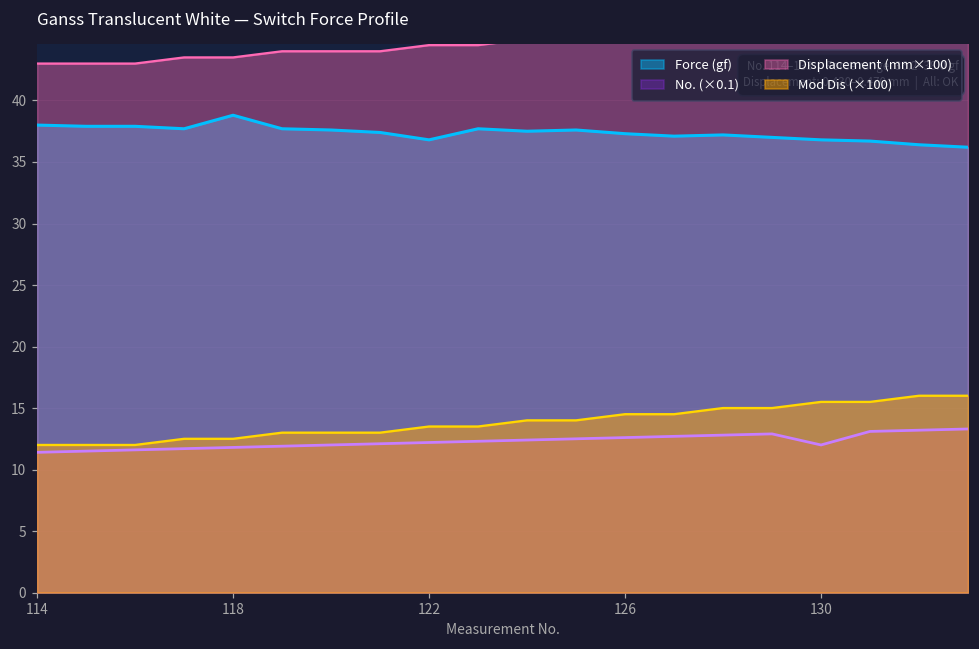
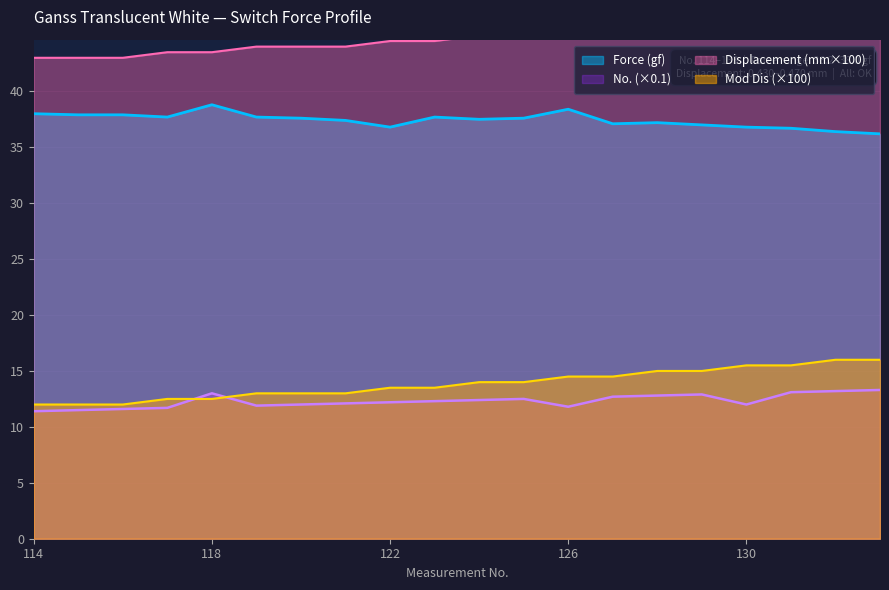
No. (×0.1), 118: 11.8 -> 13.0
Force (gf), 126: 37.3 -> 38.4
No. (×0.1), 126: 12.6 -> 11.8
